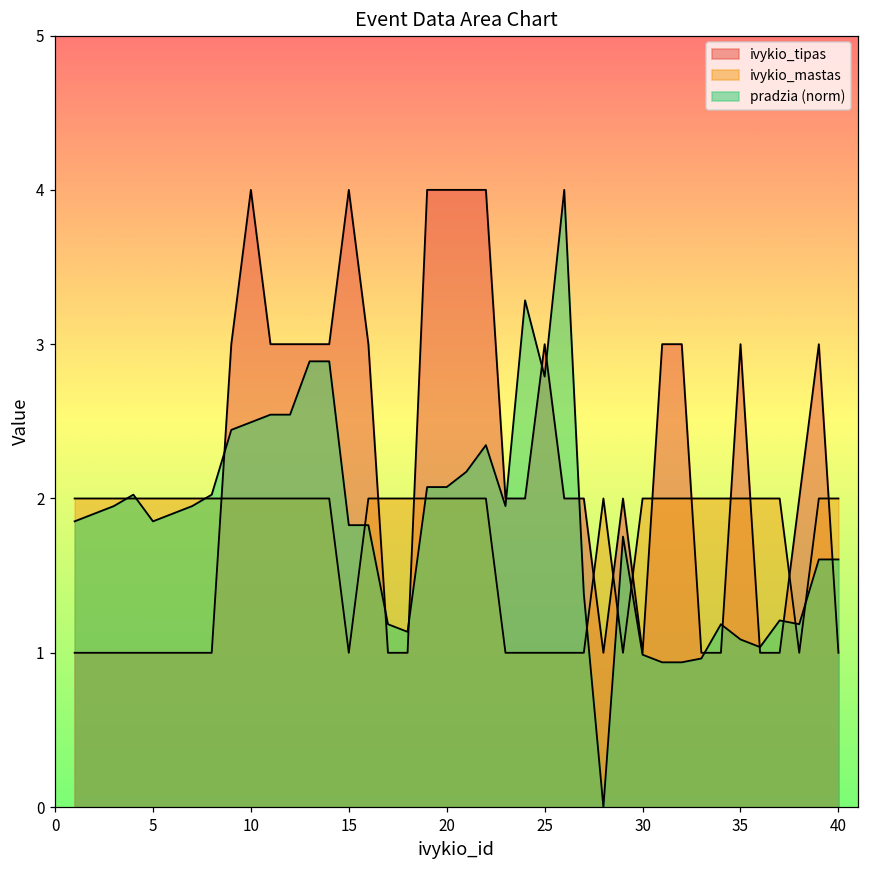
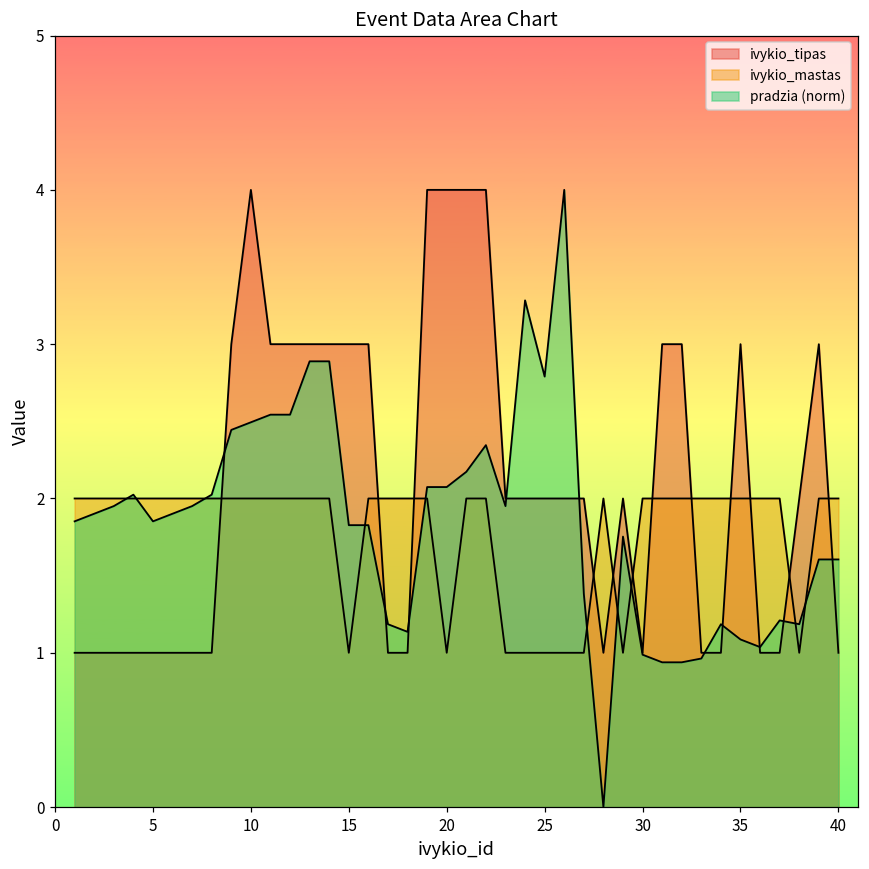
ivykio_tipas, 15: 4 -> 3
ivykio_mastas, 20: 2 -> 1
ivykio_tipas, 25: 3 -> 2
